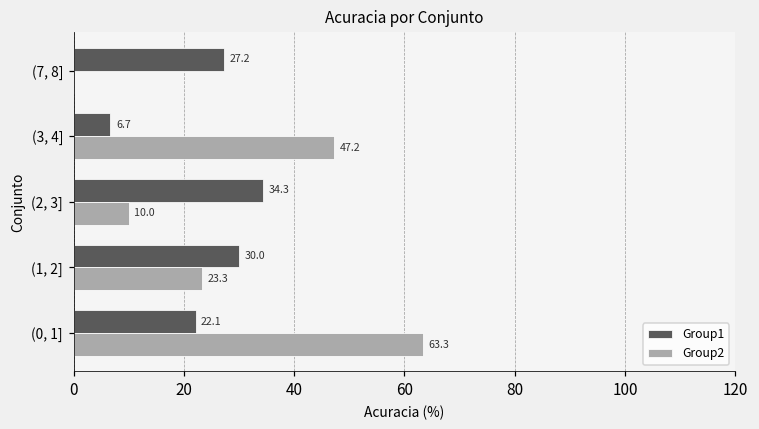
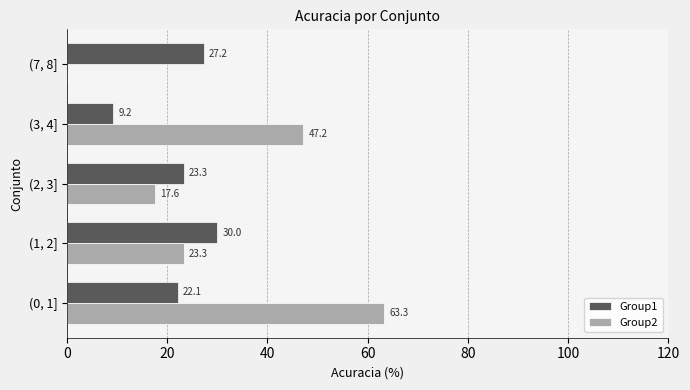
Group1, (3, 4]: 6.7 -> 9.2
Group1, (2, 3]: 34.3 -> 23.3
Group2, (2, 3]: 10.0 -> 17.6
